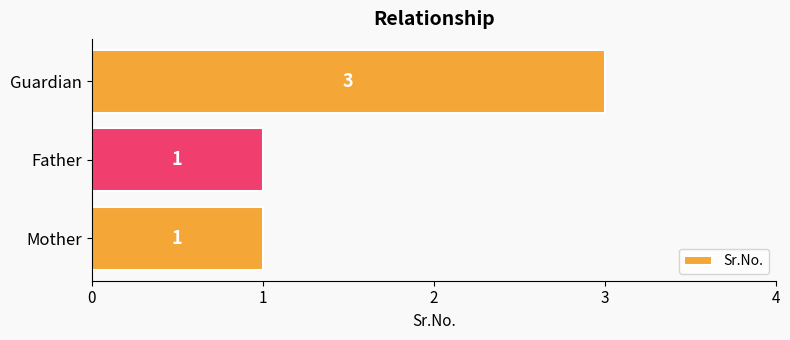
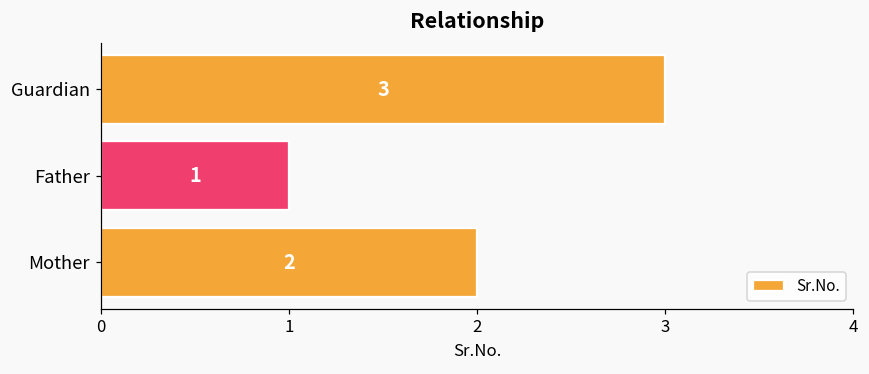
Mother: 1 -> 2
